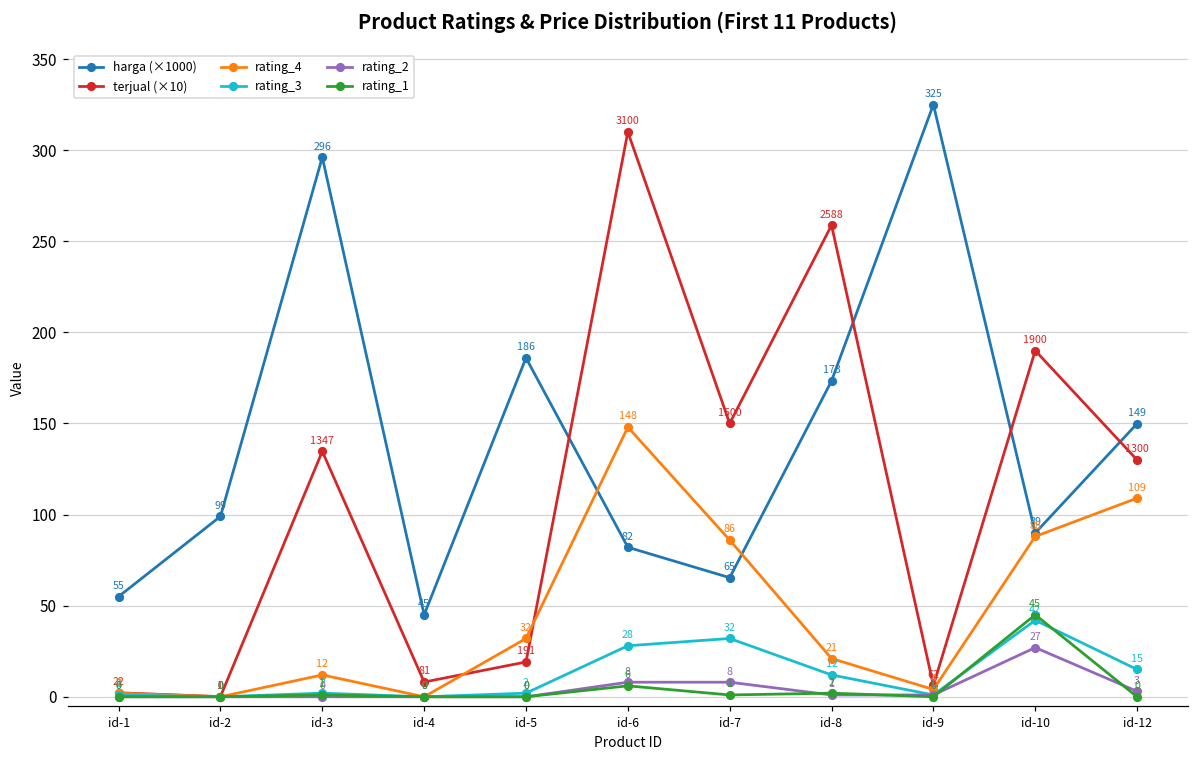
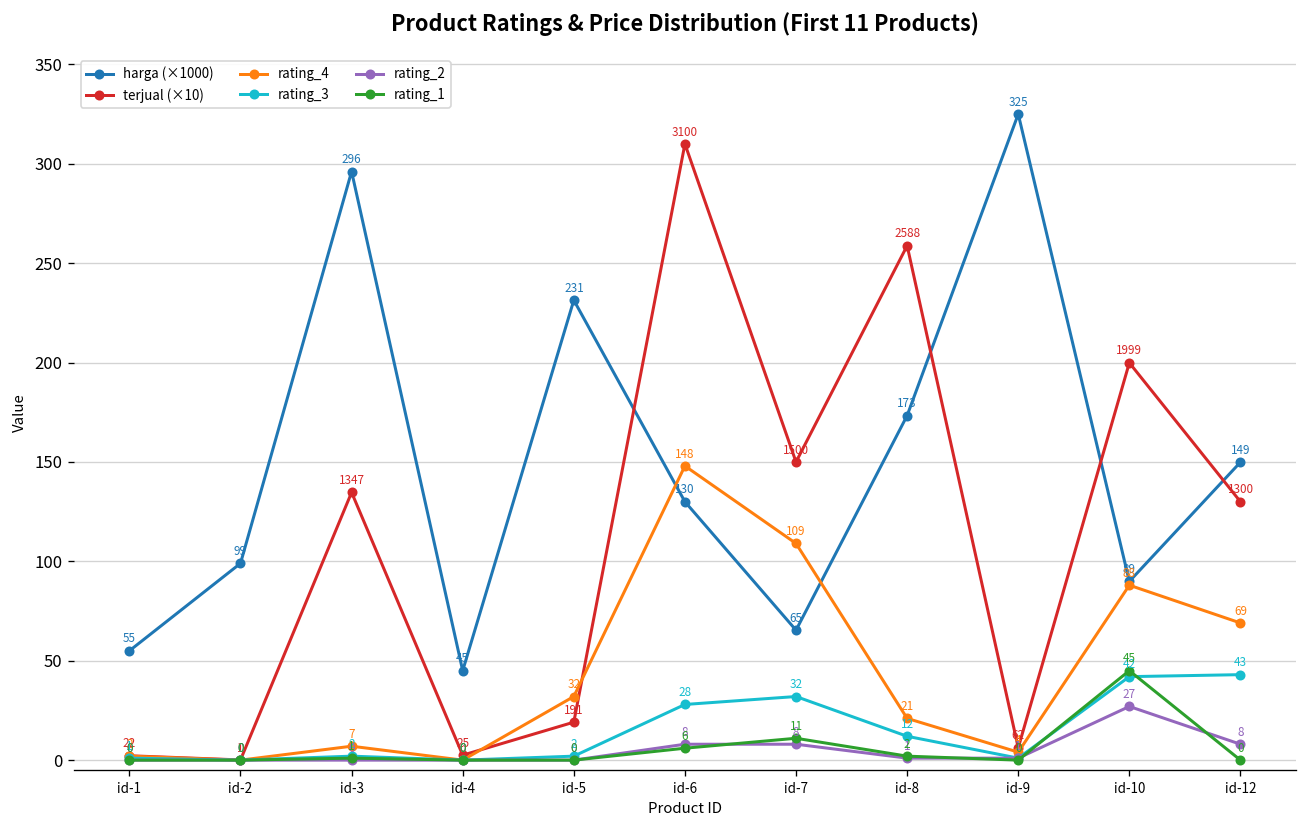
rating_4, id-3: 12 -> 7
terjual (×10), id-4: 81 -> 25
harga (×1000), id-5: 186 -> 231
harga (×1000), id-6: 82 -> 130
rating_4, id-7: 86 -> 109
rating_1, id-7: 1 -> 11
terjual (×10), id-10: 1900 -> 1999
rating_4, id-12: 109 -> 69
rating_3, id-12: 15 -> 43
rating_2, id-12: 3 -> 8
